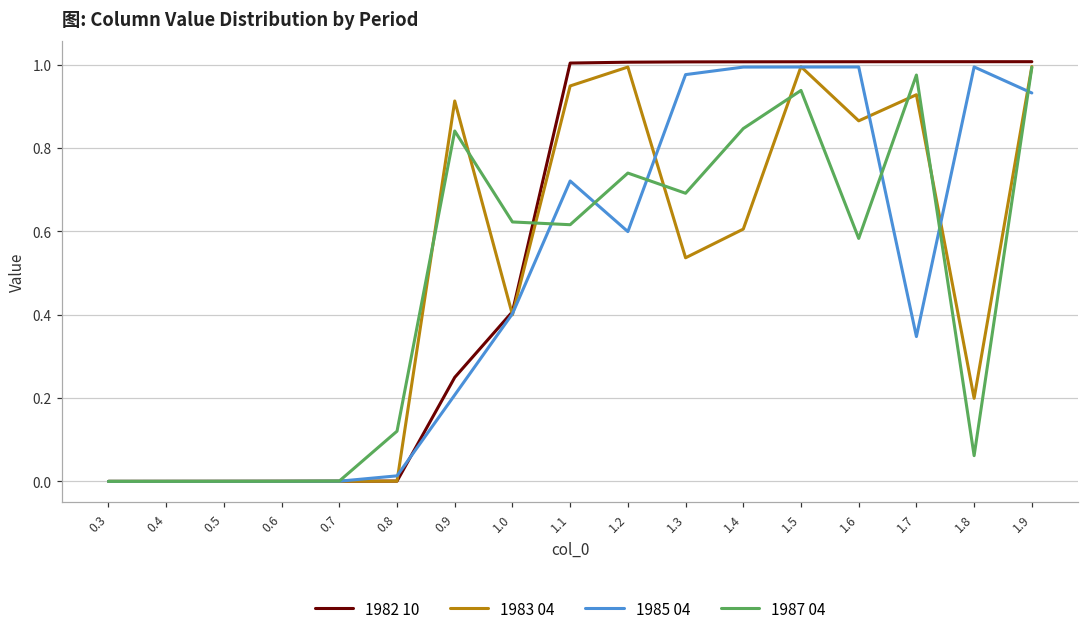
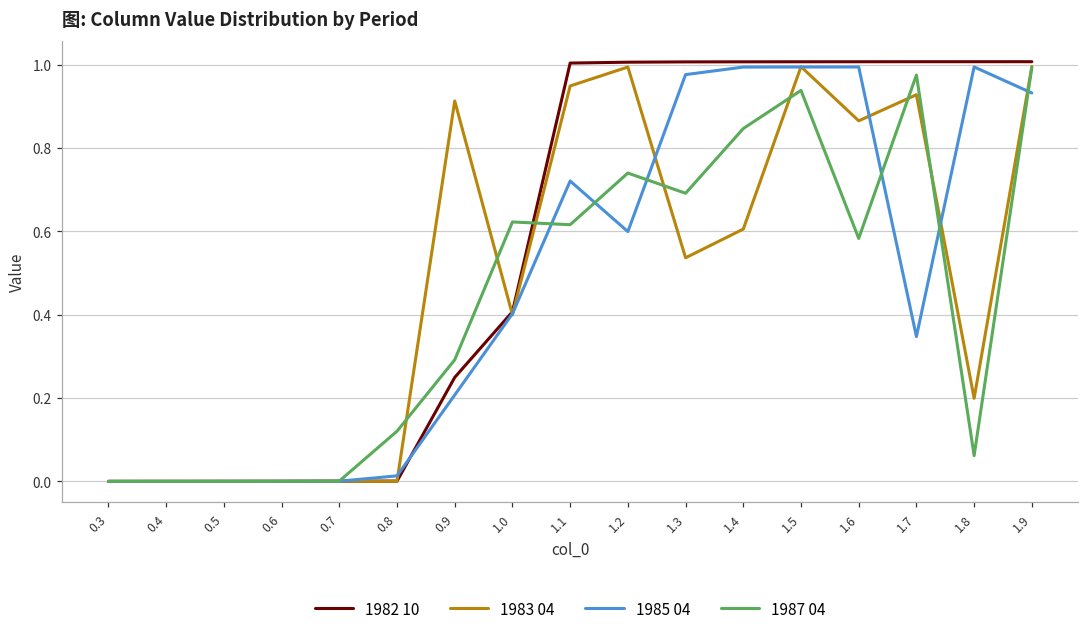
1987 04, 0.9: 0.84 -> 0.29
